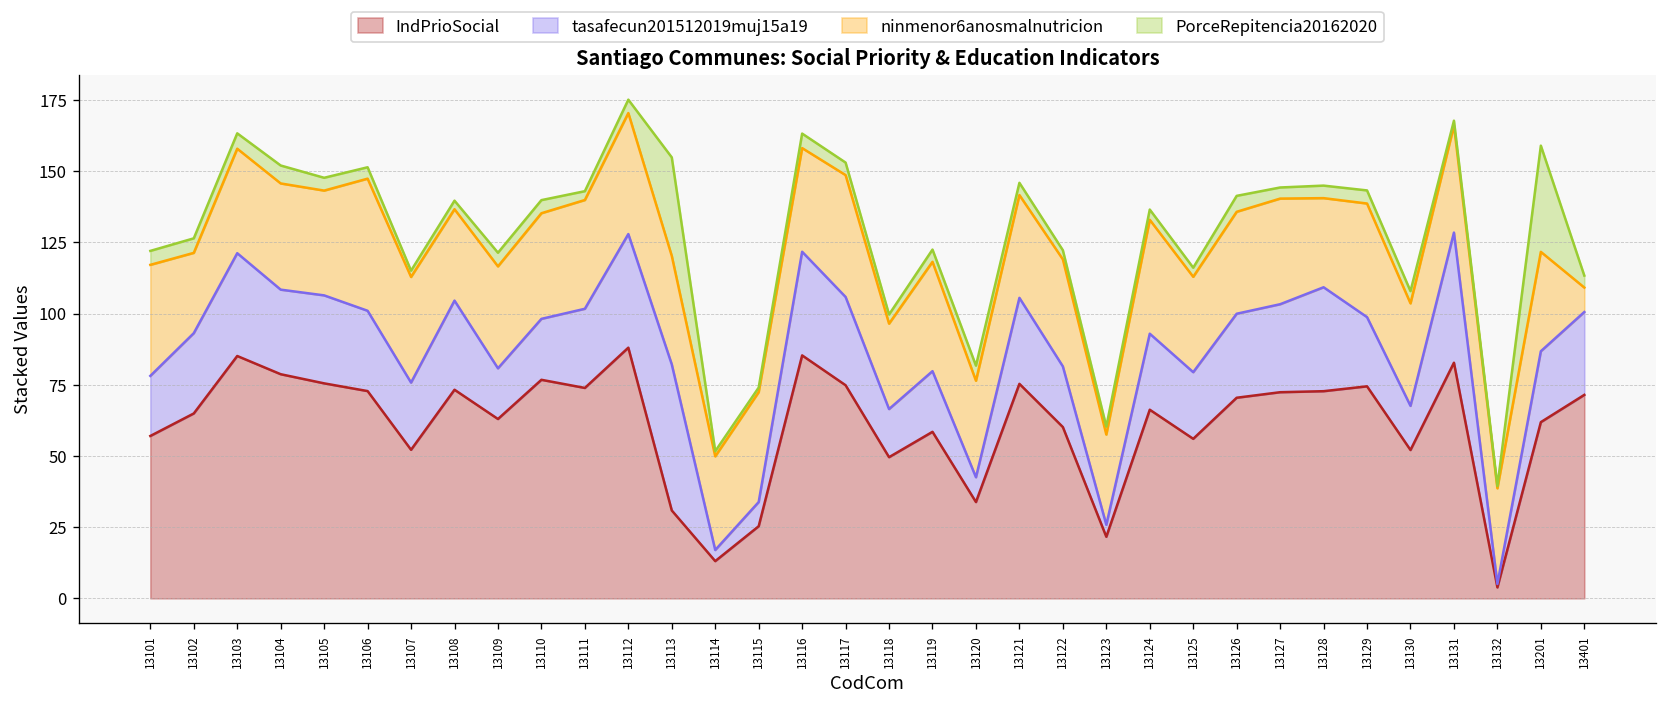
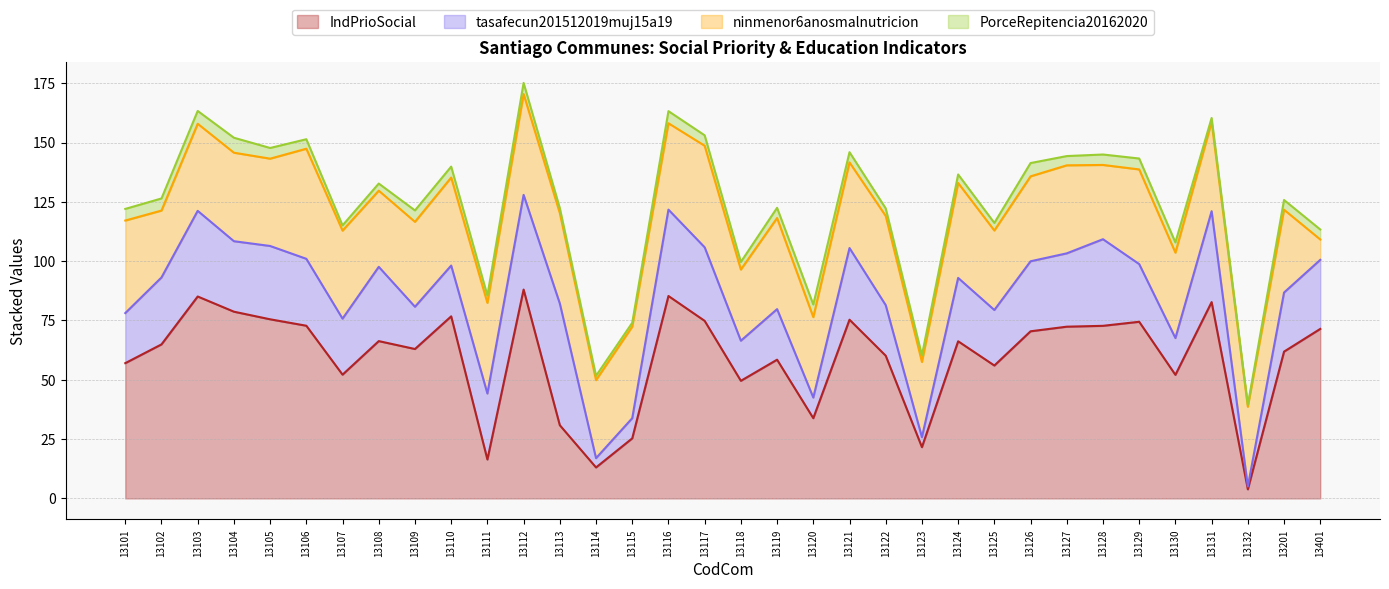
IndPrioSocial, 13108: 73 -> 66
IndPrioSocial, 13111: 74 -> 16
PorceRepitencia20162020, 13113: 35 -> 2
tasafecun201512019muj15a19, 13131: 46 -> 38
PorceRepitencia20162020, 13201: 37 -> 4
